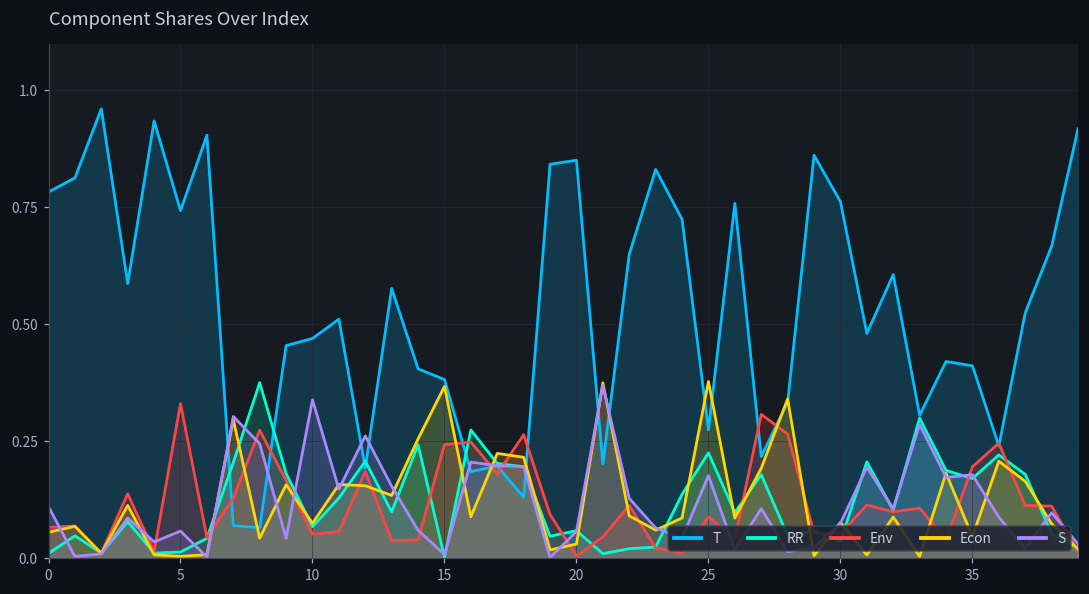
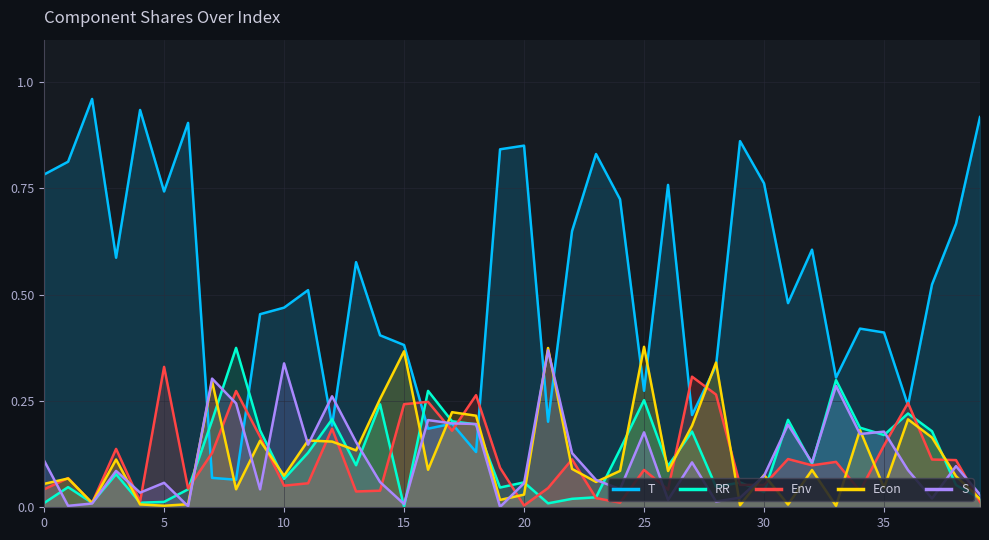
Env, 0: 0.07 -> 0.04
RR, 25: 0.23 -> 0.25
Env, 35: 0.20 -> 0.15
